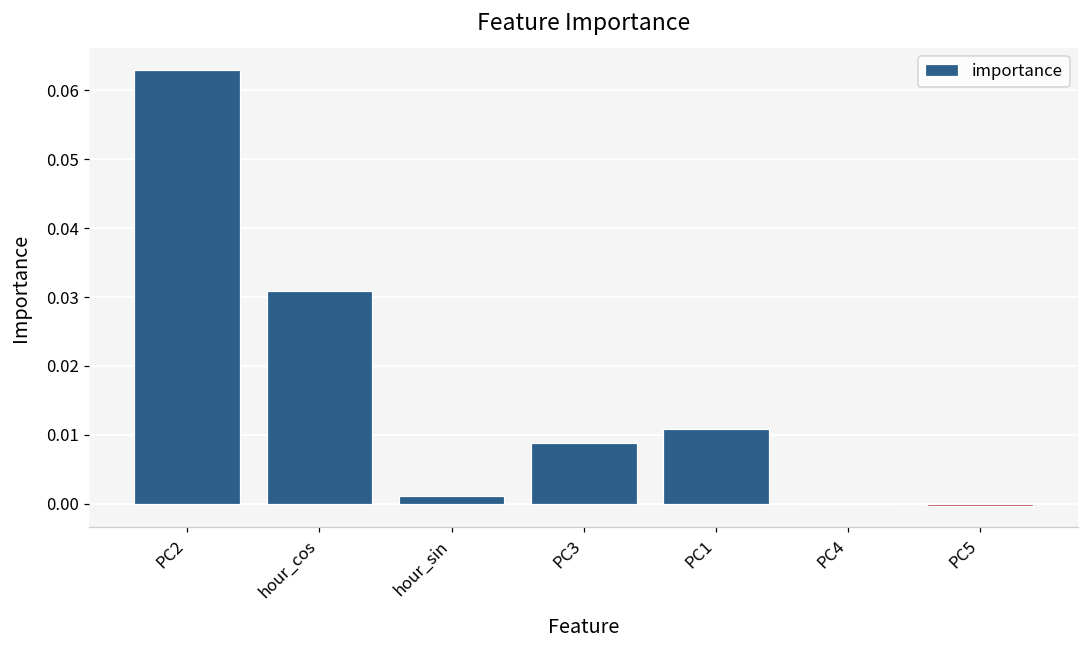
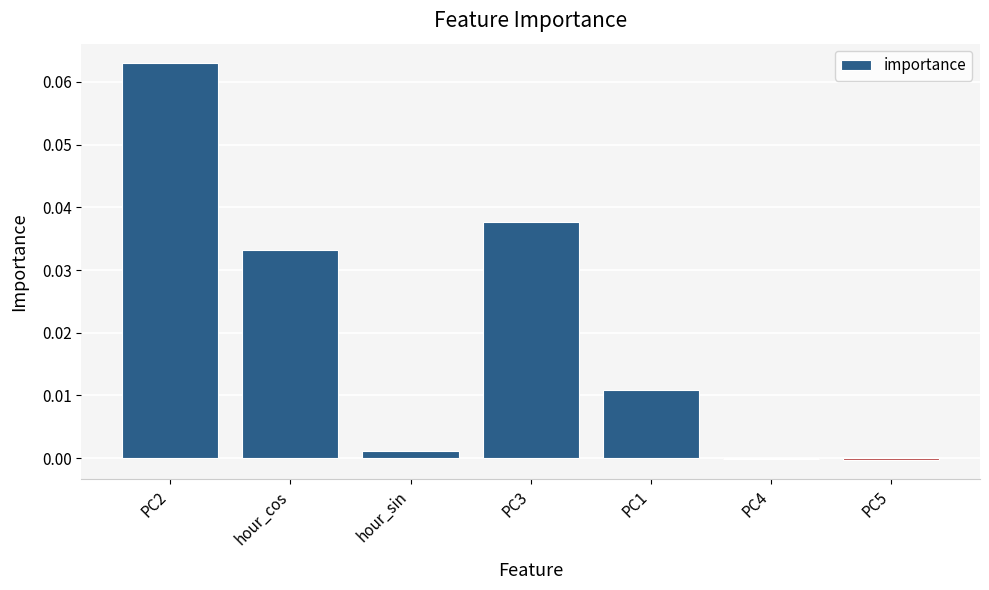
hour_cos: 0.031 -> 0.033
PC3: 0.009 -> 0.038
